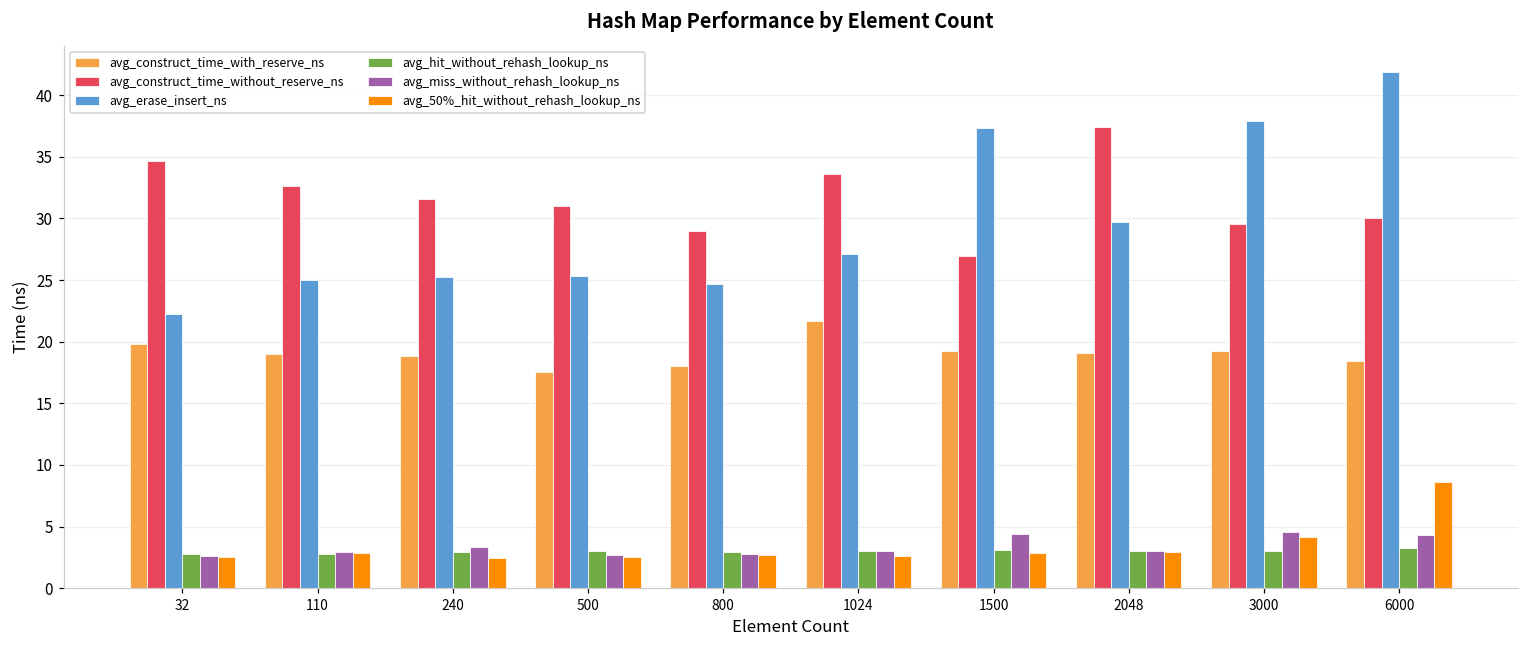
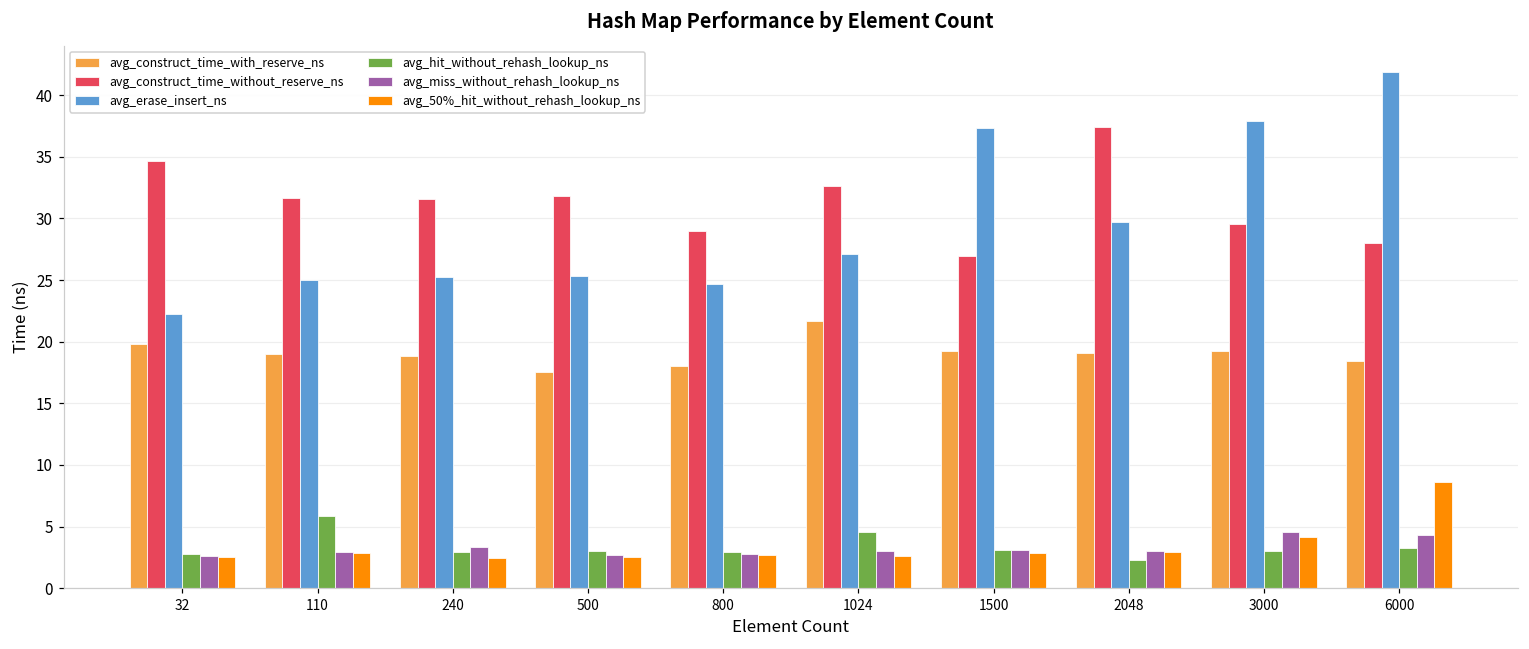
avg_construct_time_without_reserve_ns, 110: 32.6 -> 31.7
avg_hit_without_rehash_lookup_ns, 110: 2.8 -> 5.8
avg_construct_time_without_reserve_ns, 500: 31.0 -> 31.8
avg_construct_time_without_reserve_ns, 1024: 33.6 -> 32.6
avg_hit_without_rehash_lookup_ns, 1024: 3.0 -> 4.6
avg_miss_without_rehash_lookup_ns, 1500: 4.4 -> 3.1
avg_hit_without_rehash_lookup_ns, 2048: 3.0 -> 2.3
avg_construct_time_without_reserve_ns, 6000: 30.1 -> 28.0
